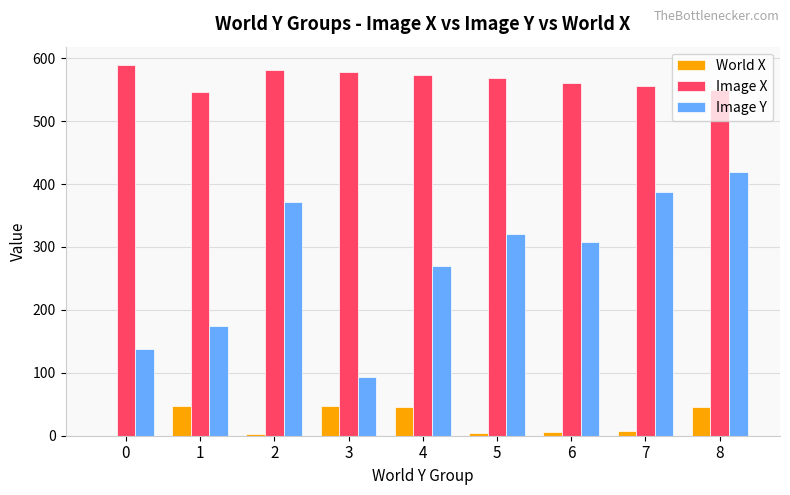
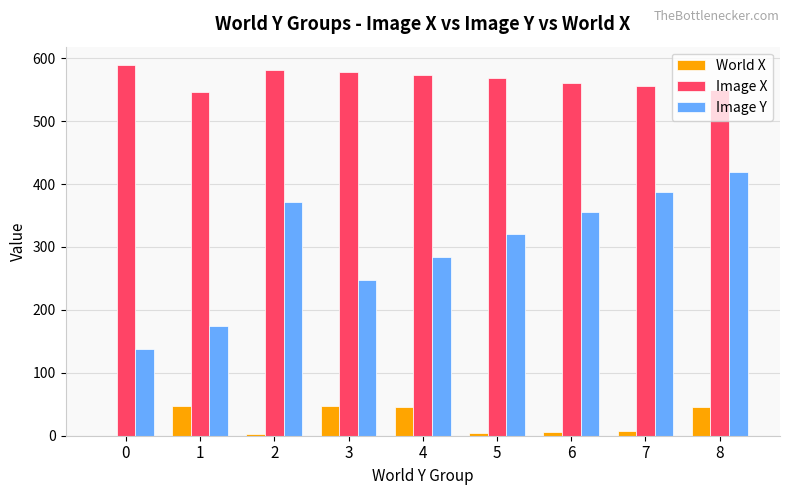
Image Y, 3: 90 -> 250
Image Y, 4: 270 -> 280
Image Y, 6: 310 -> 360
